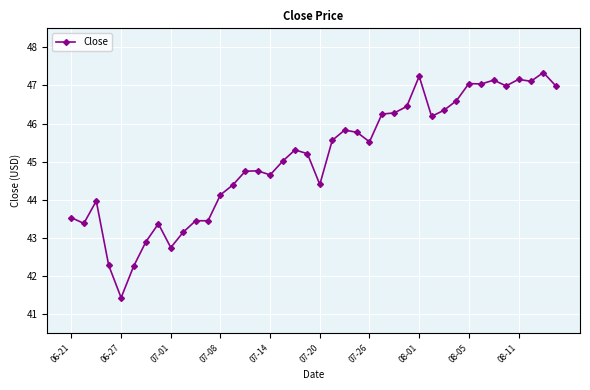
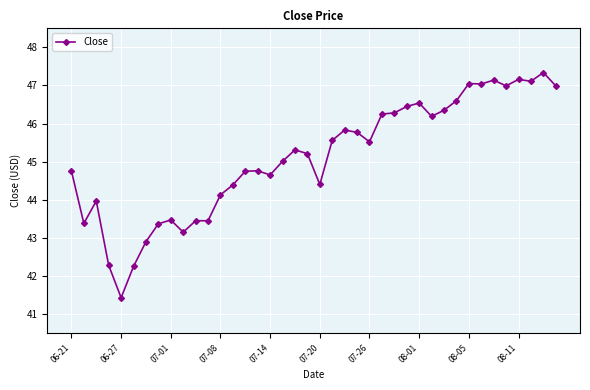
06-21: 43.5 -> 44.8
07-01: 42.7 -> 43.5
08-01: 47.2 -> 46.5
